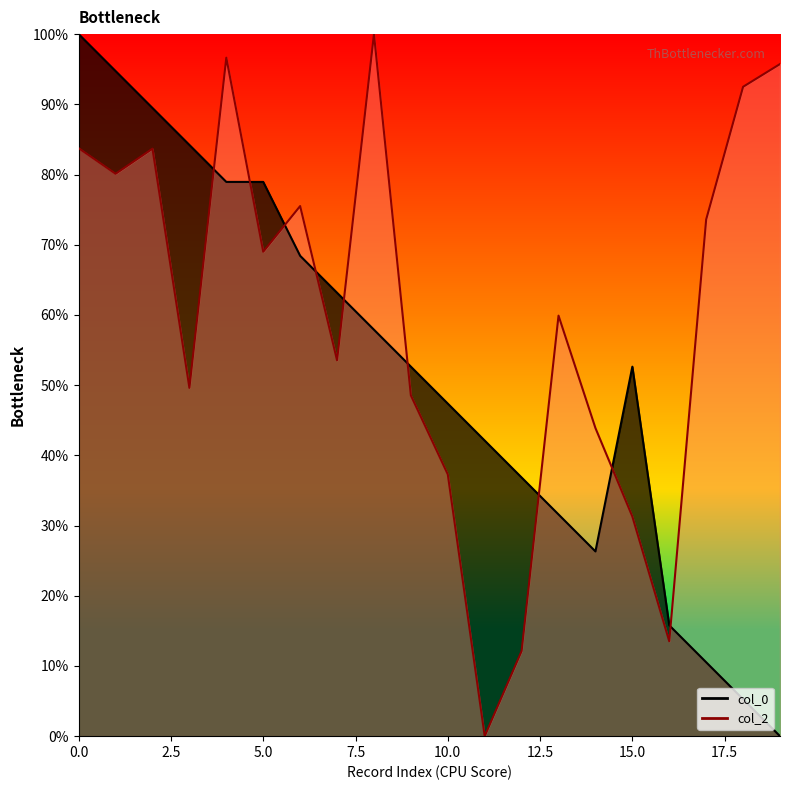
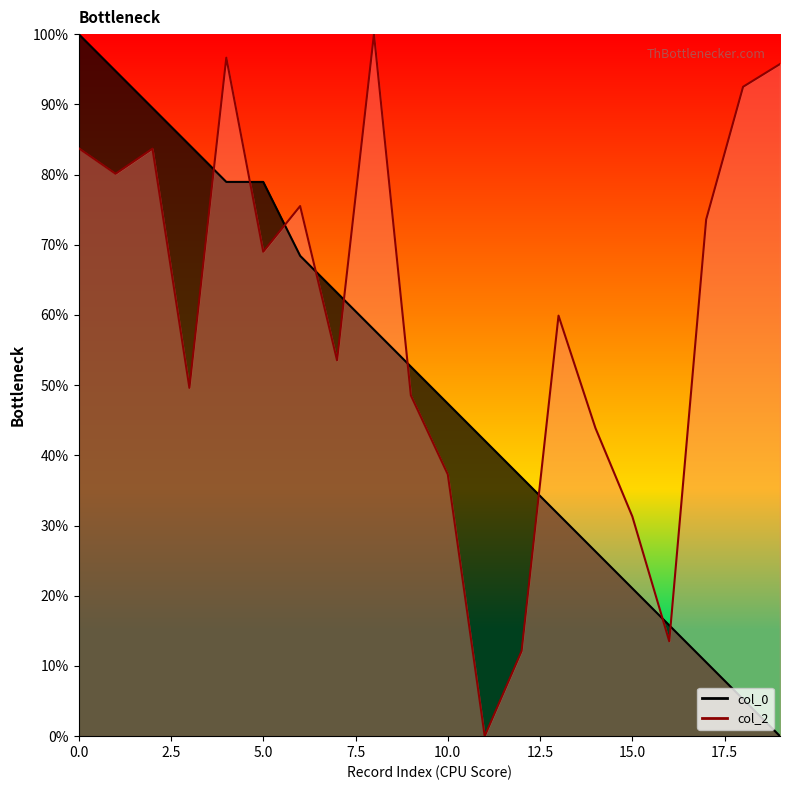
col_0, 15.0: 53% -> 21%
